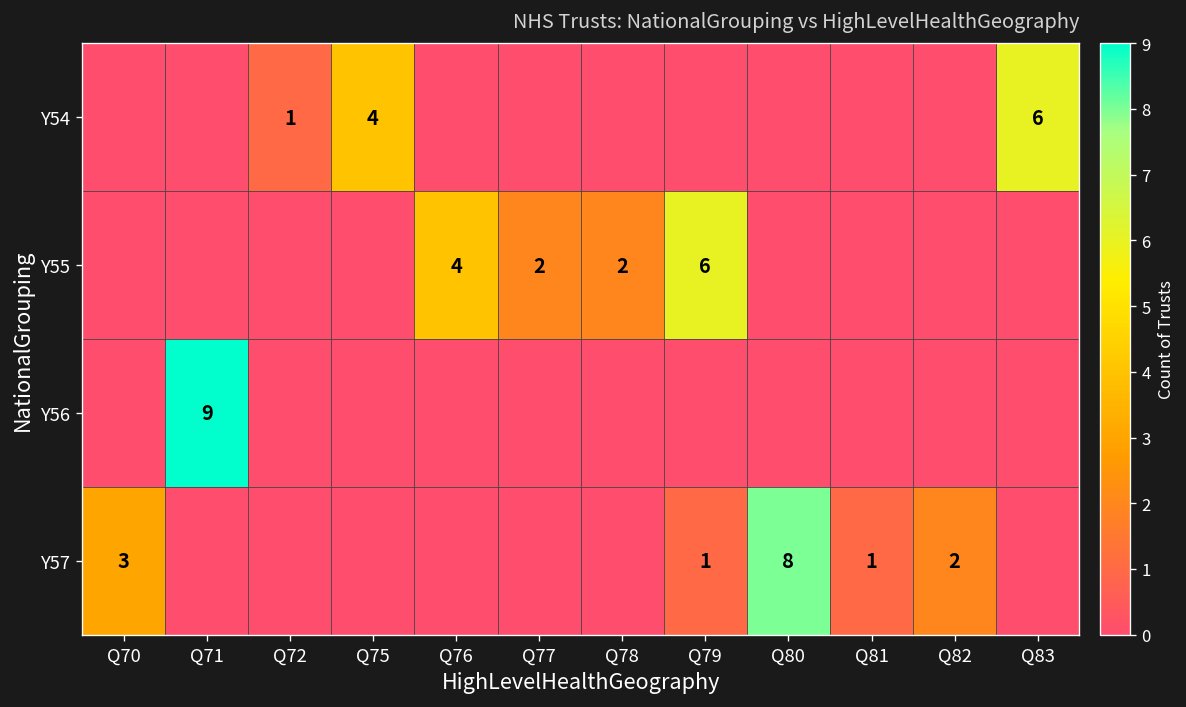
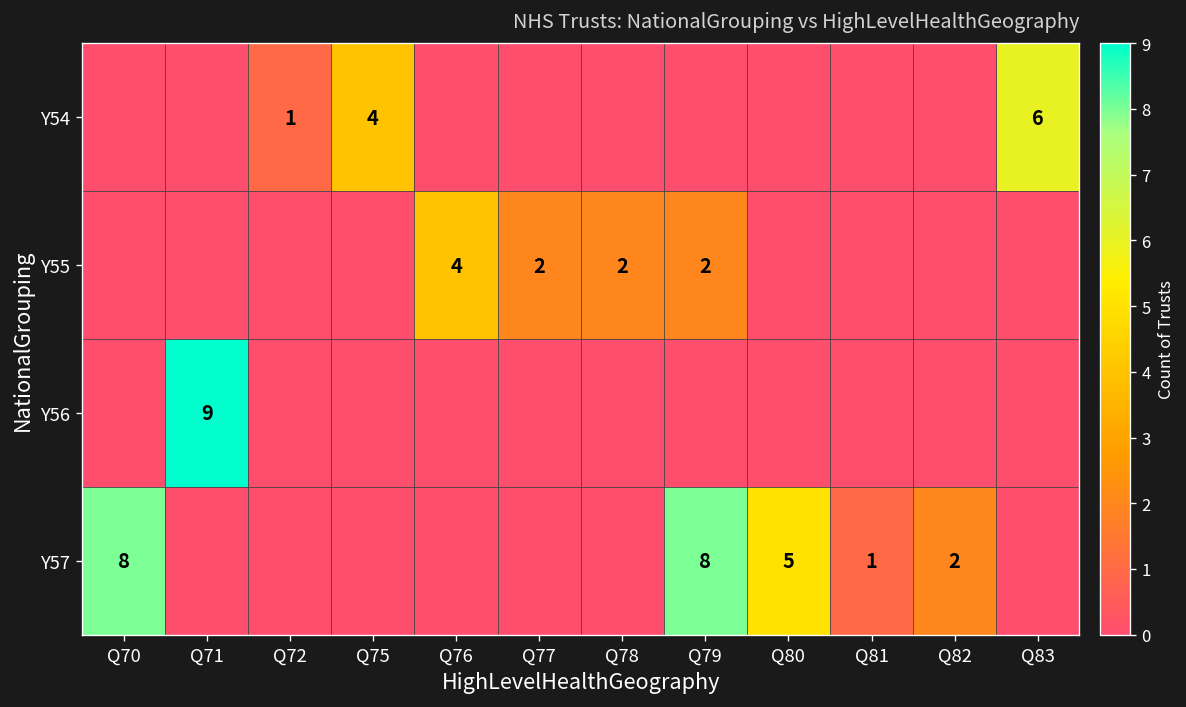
Y55, Q79: 6 -> 2
Y57, Q70: 3 -> 8
Y57, Q79: 1 -> 8
Y57, Q80: 8 -> 5
